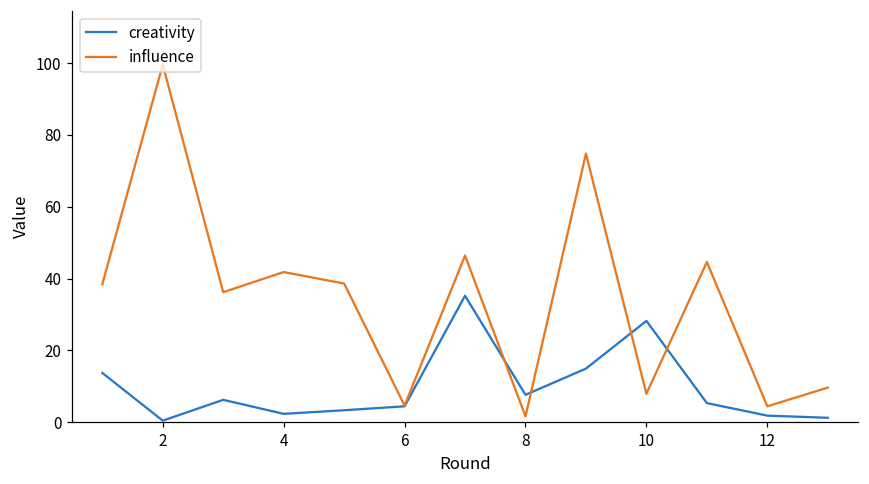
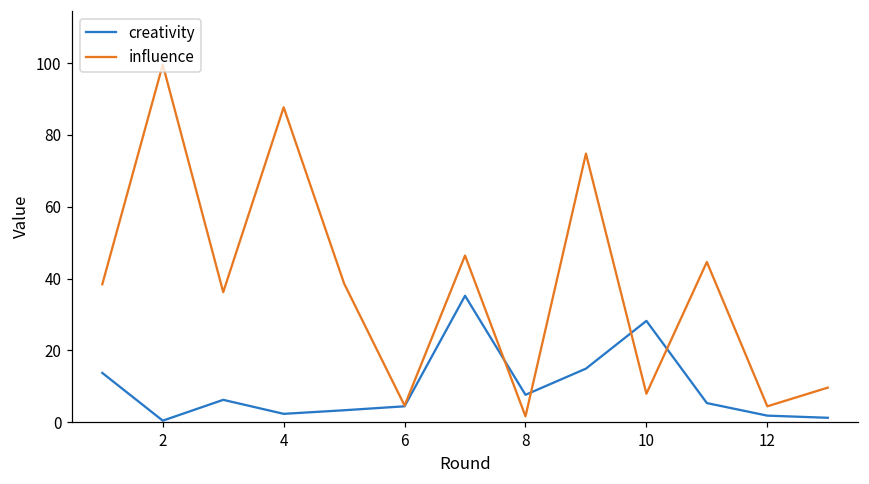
influence, 4: 42 -> 88
